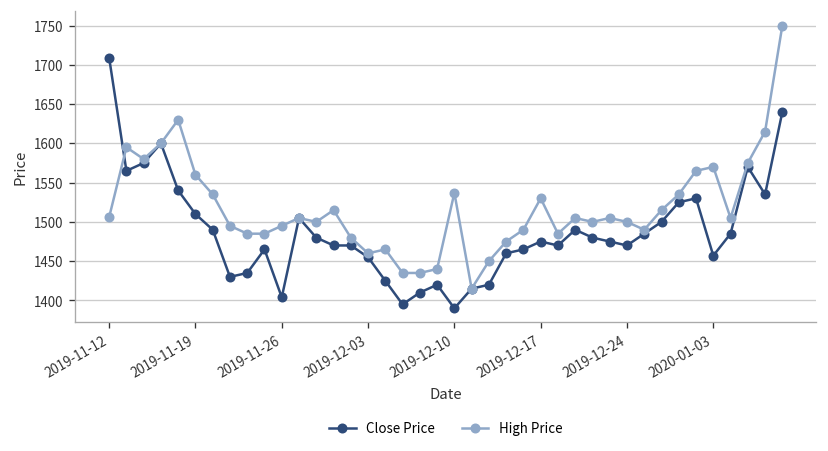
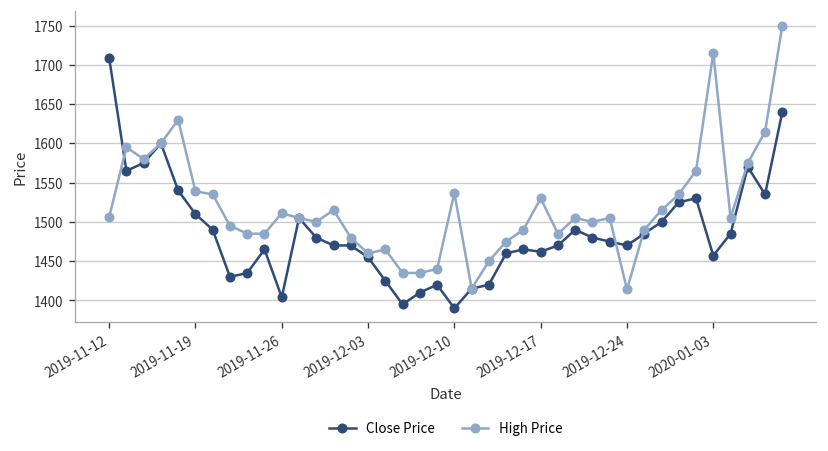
High Price, 2019-11-19: 1560 -> 1540
High Price, 2019-11-26: 1500 -> 1510
Close Price, 2019-12-17: 1480 -> 1460
High Price, 2019-12-24: 1500 -> 1410
High Price, 2020-01-03: 1570 -> 1720
